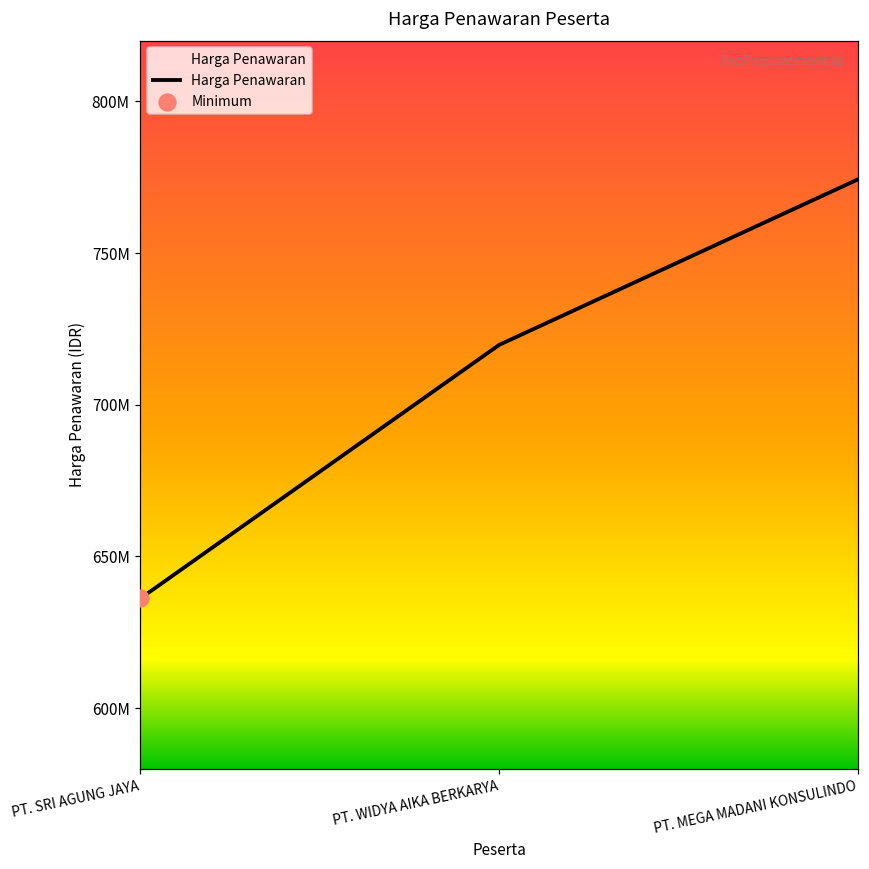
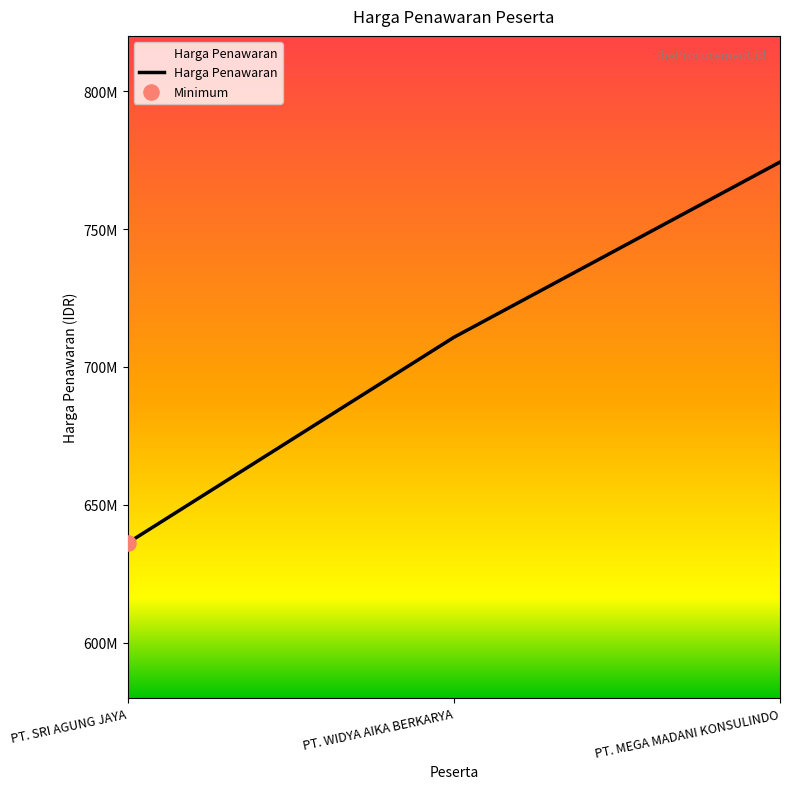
Harga Penawaran, PT. WIDYA AIKA BERKARYA: 720000000 -> 711000000
